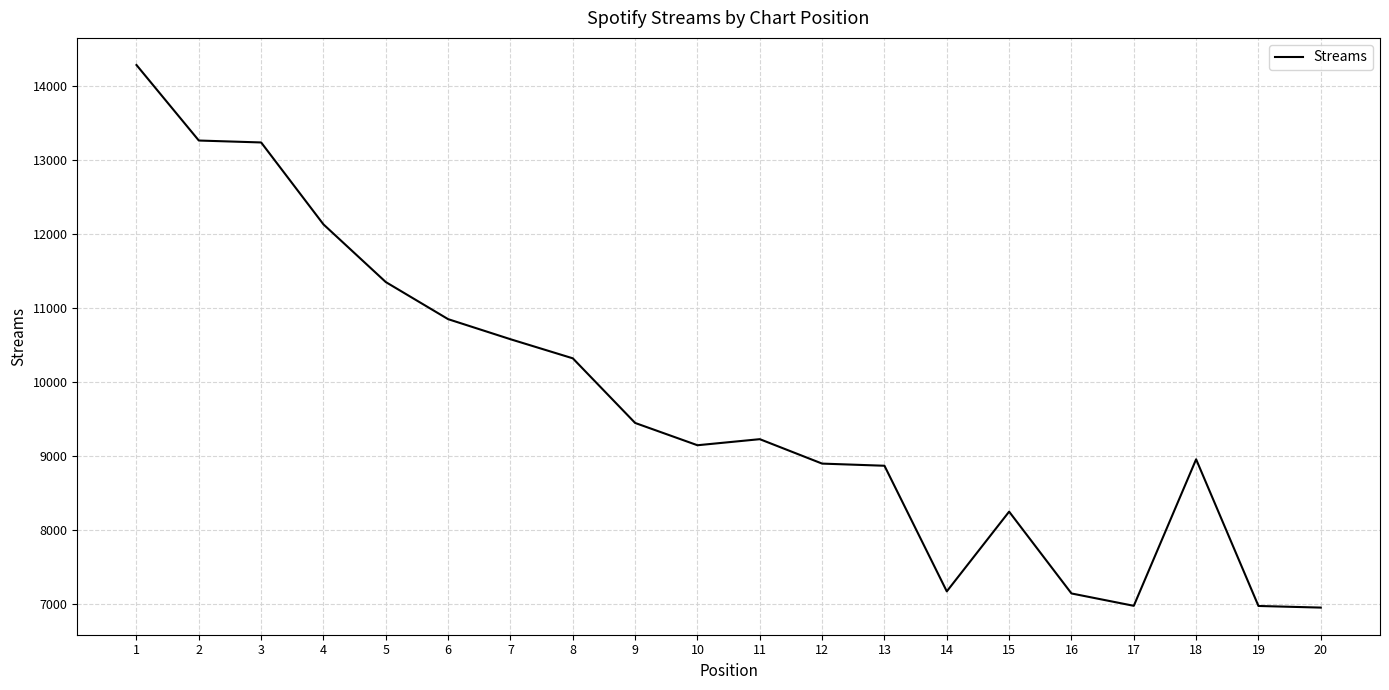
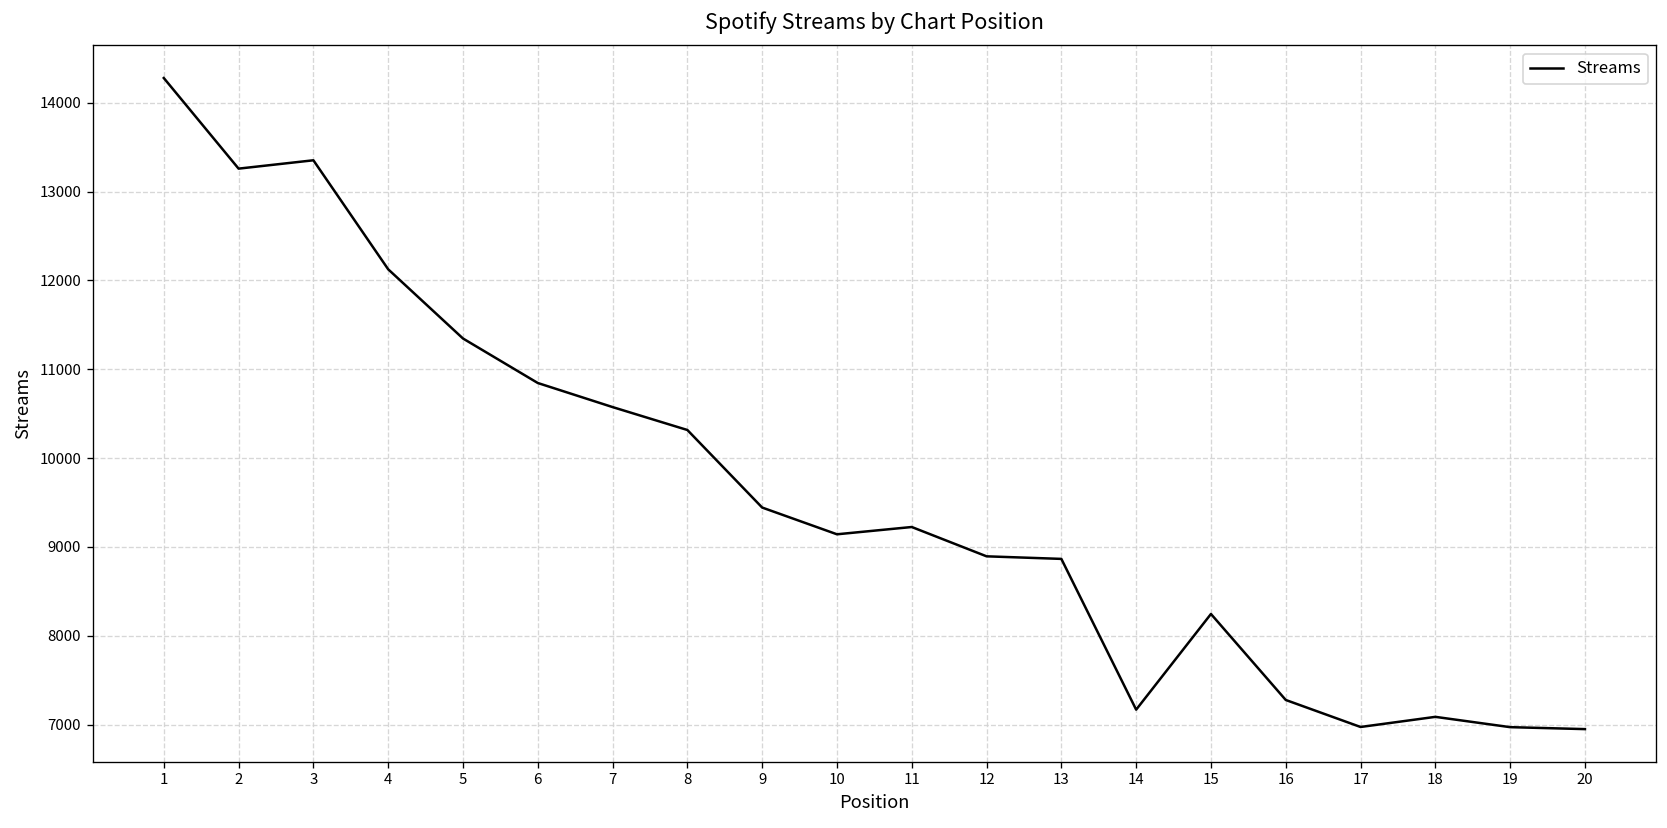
3: 13200 -> 13400
16: 7100 -> 7300
18: 9000 -> 7100
